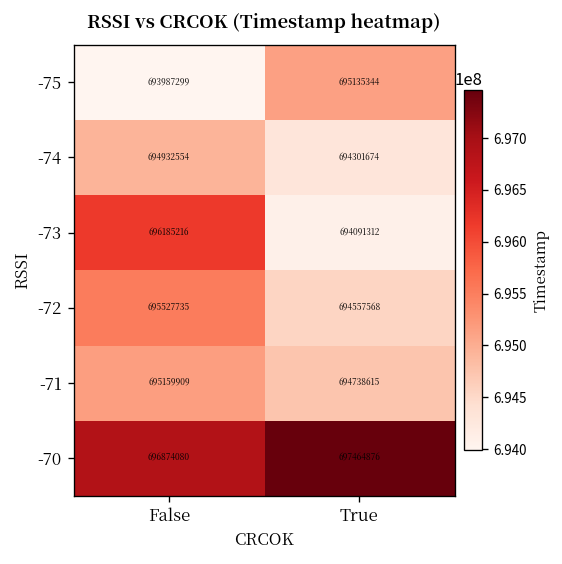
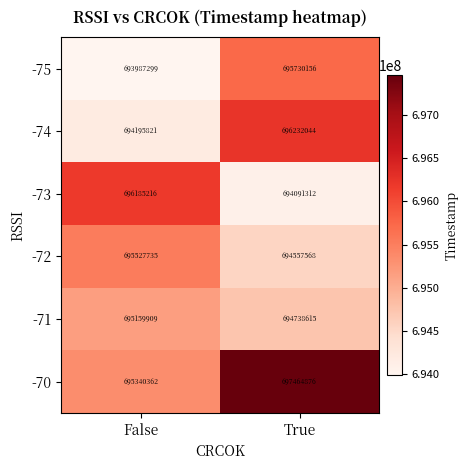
-75, True: 695135344 -> 695730156
-74, False: 694932554 -> 694195821
-74, True: 694301674 -> 696232044
-70, False: 696874080 -> 695340362
